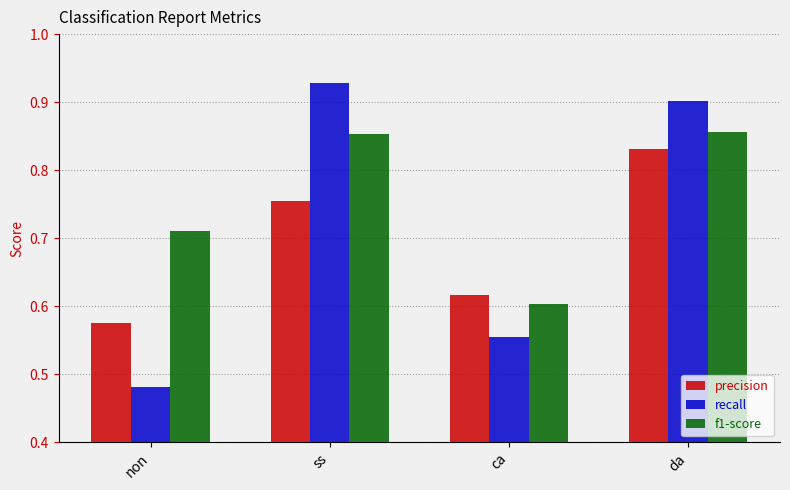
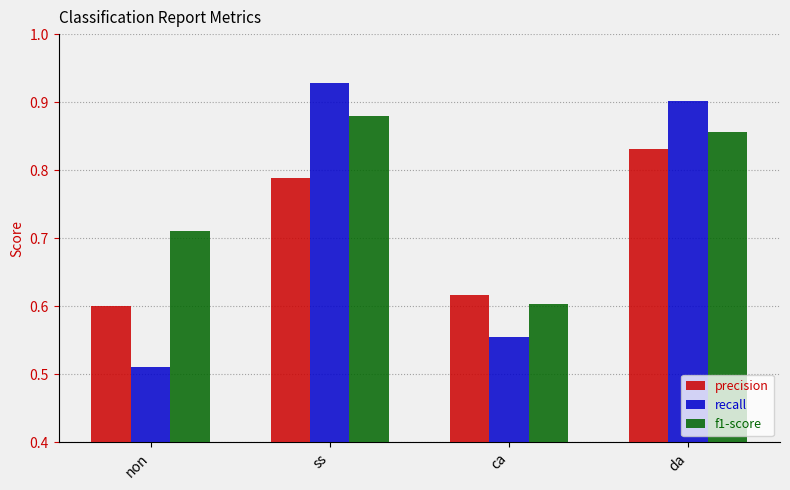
precision, non: 0.58 -> 0.60
recall, non: 0.48 -> 0.51
precision, ss: 0.76 -> 0.79
f1-score, ss: 0.85 -> 0.88
